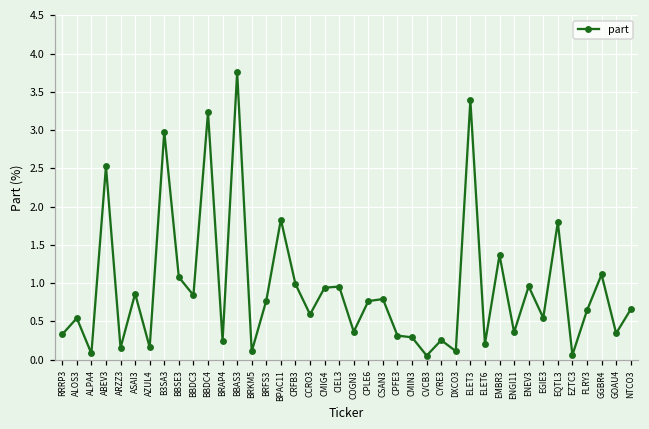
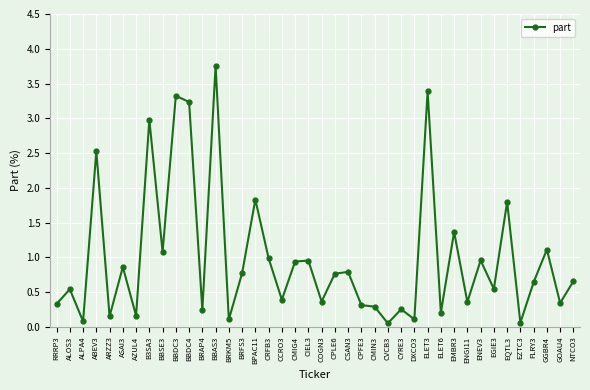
BBDC3: 0.8 -> 3.3
CCRO3: 0.6 -> 0.4
